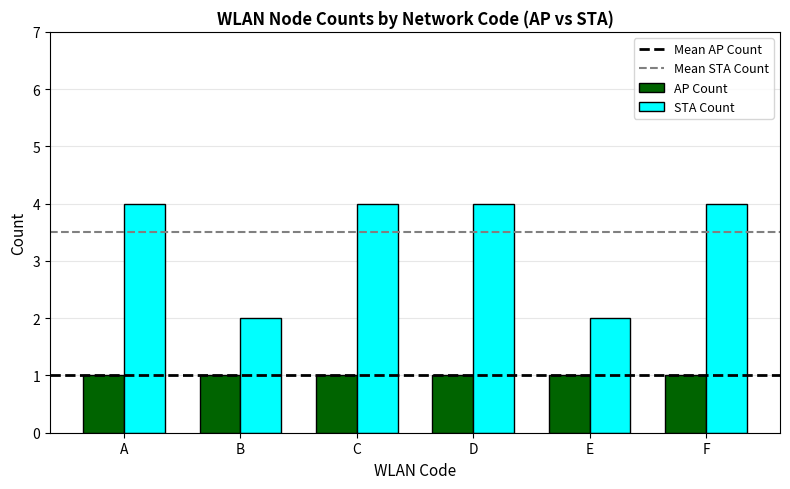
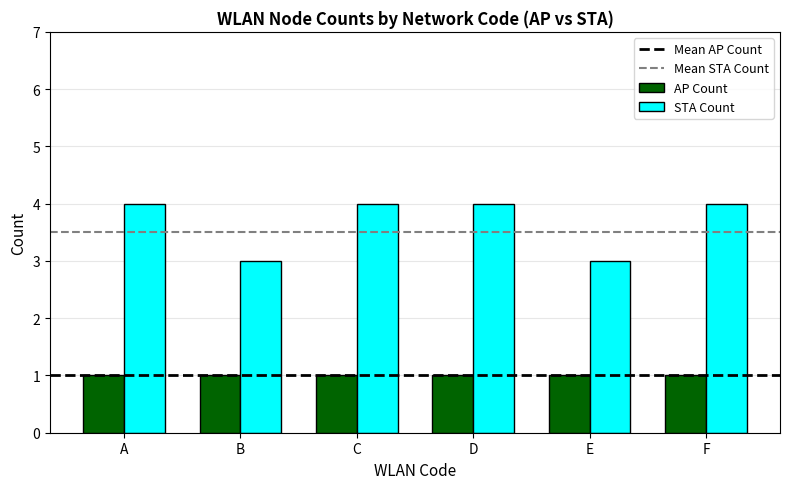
STA Count, B: 2 -> 3
STA Count, E: 2 -> 3
